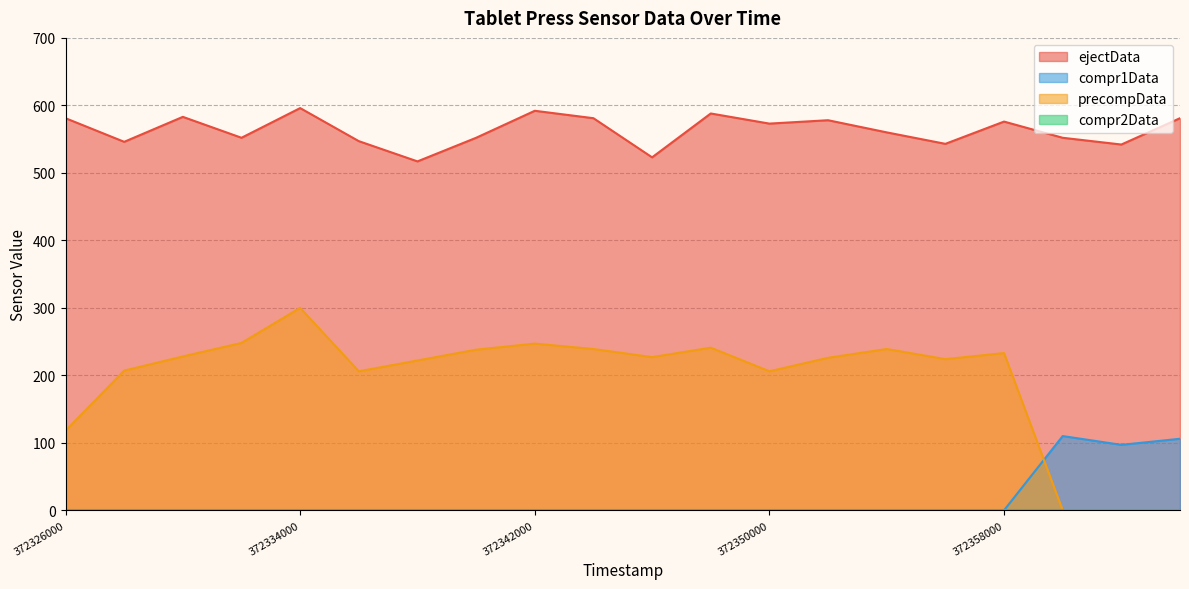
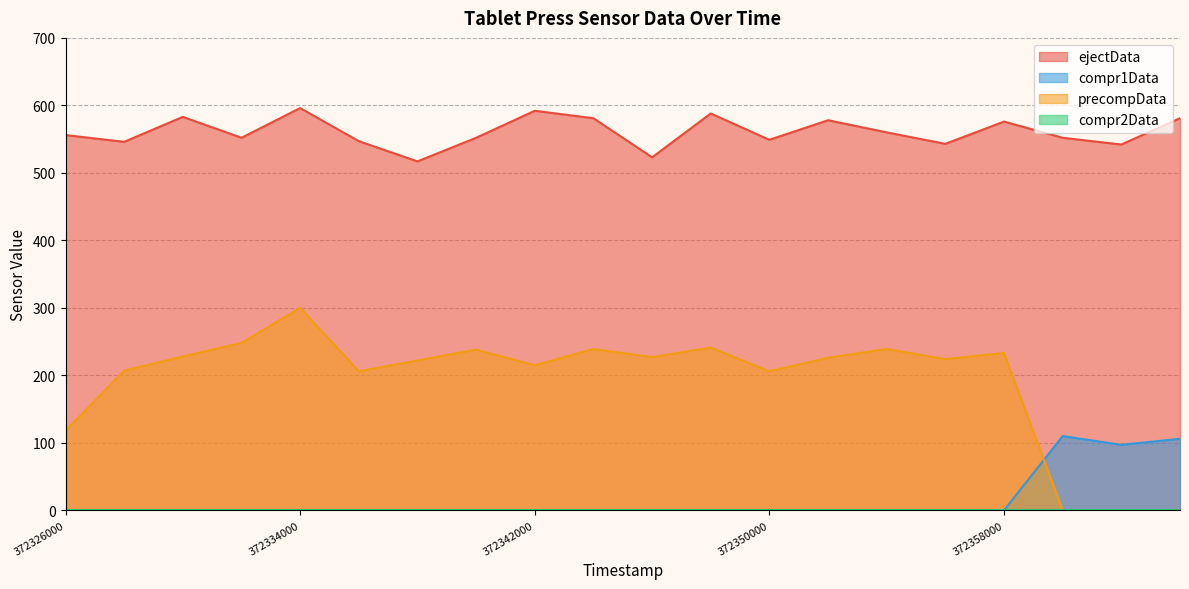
ejectData, 372326000: 580 -> 560
precompData, 372342000: 250 -> 220
ejectData, 372350000: 570 -> 550
